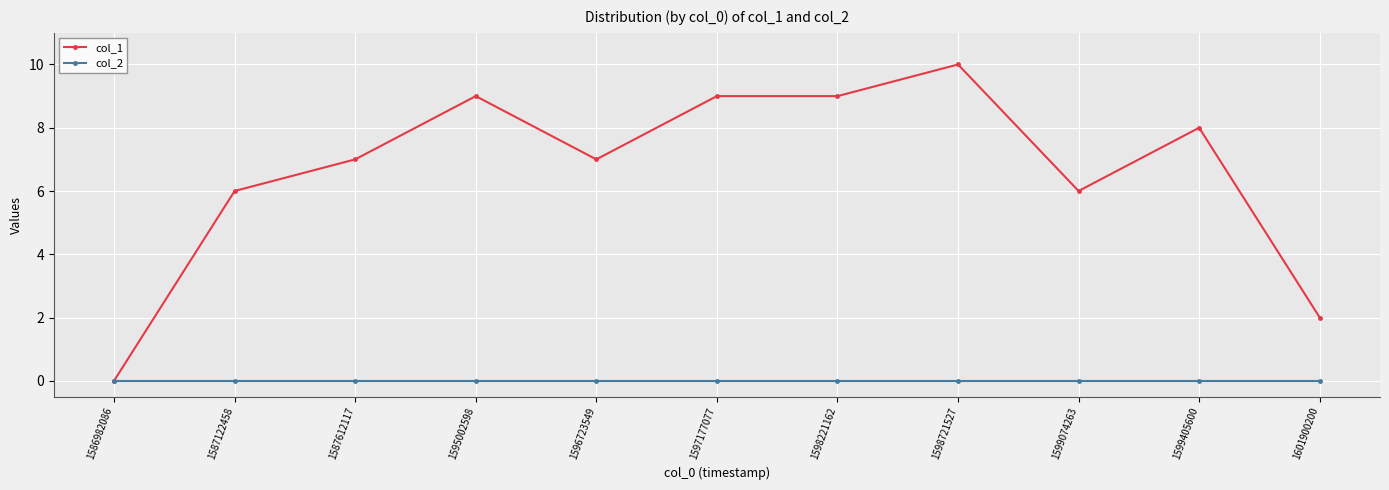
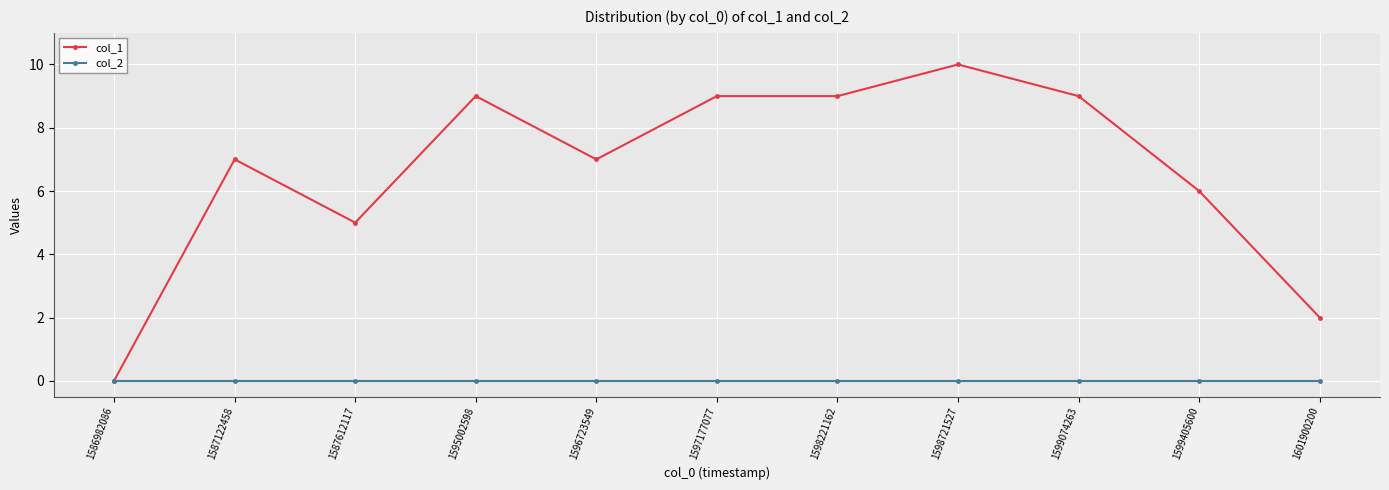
col_1, 1587122458: 6 -> 7
col_1, 1587612117: 7 -> 5
col_1, 1599074263: 6 -> 9
col_1, 1599405600: 8 -> 6
